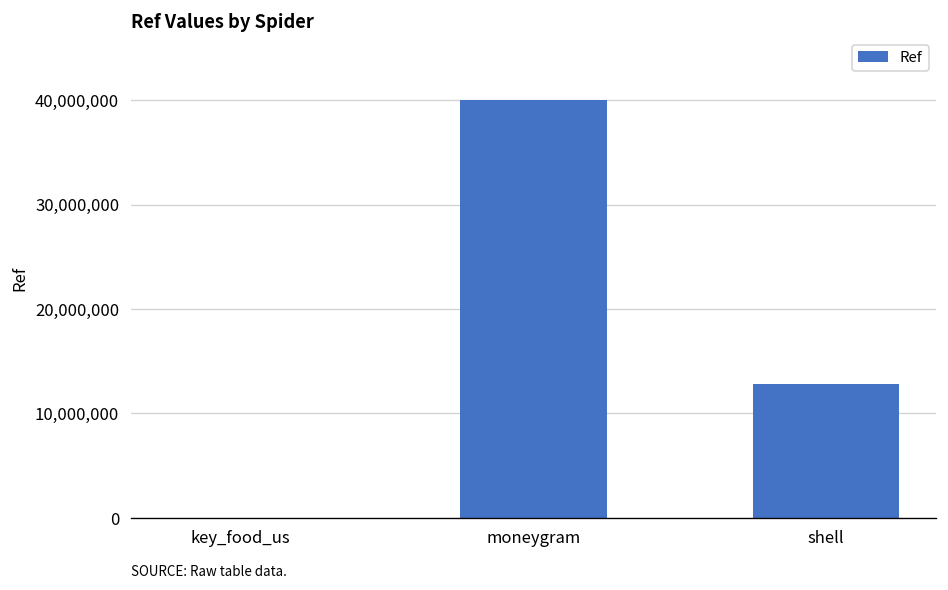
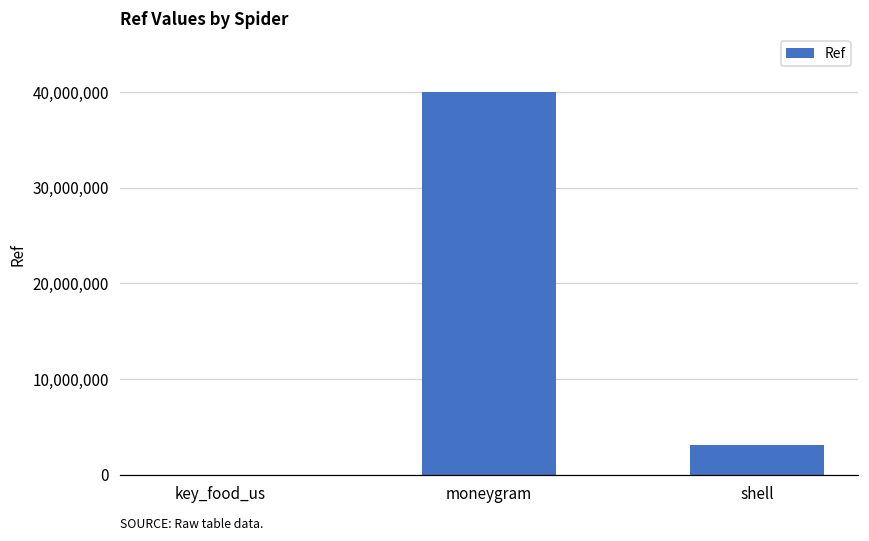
shell: 13,000,000 -> 3,000,000
